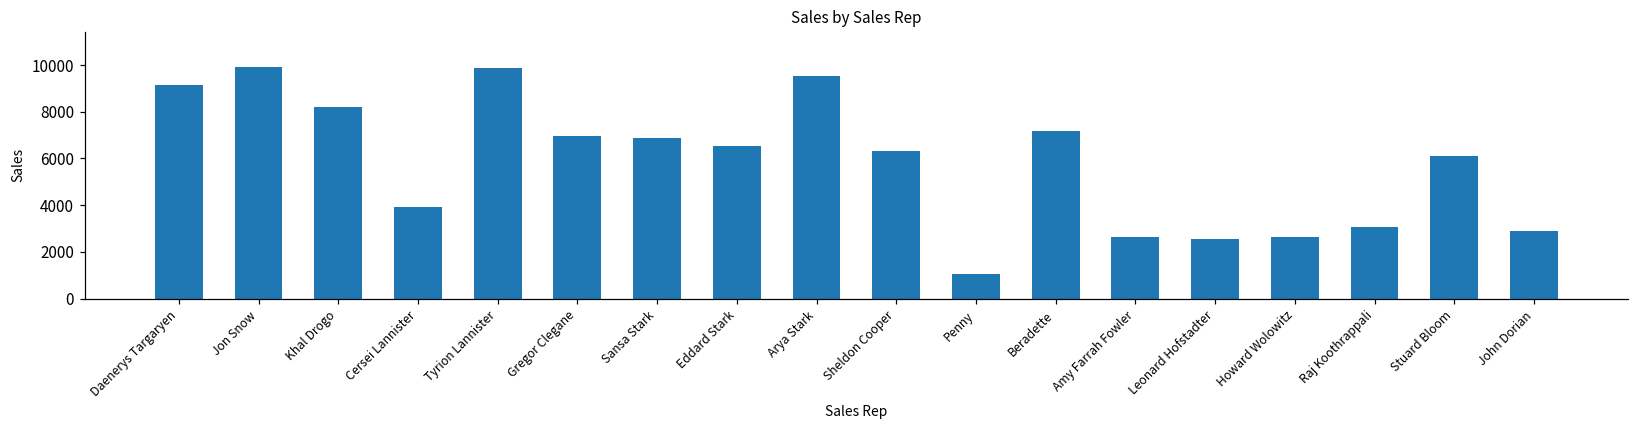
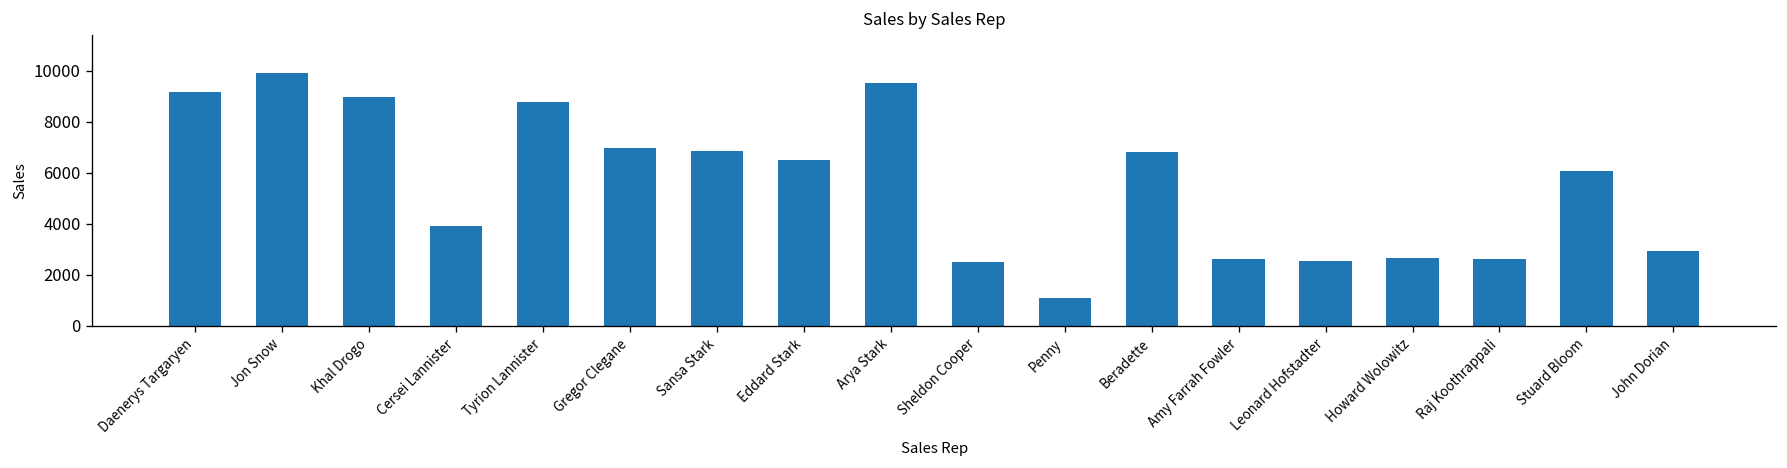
Khal Drogo: 8200 -> 9000
Tyrion Lannister: 9900 -> 8800
Sheldon Cooper: 6300 -> 2500
Beradette: 7200 -> 6800
Raj Koothrappali: 3100 -> 2600
